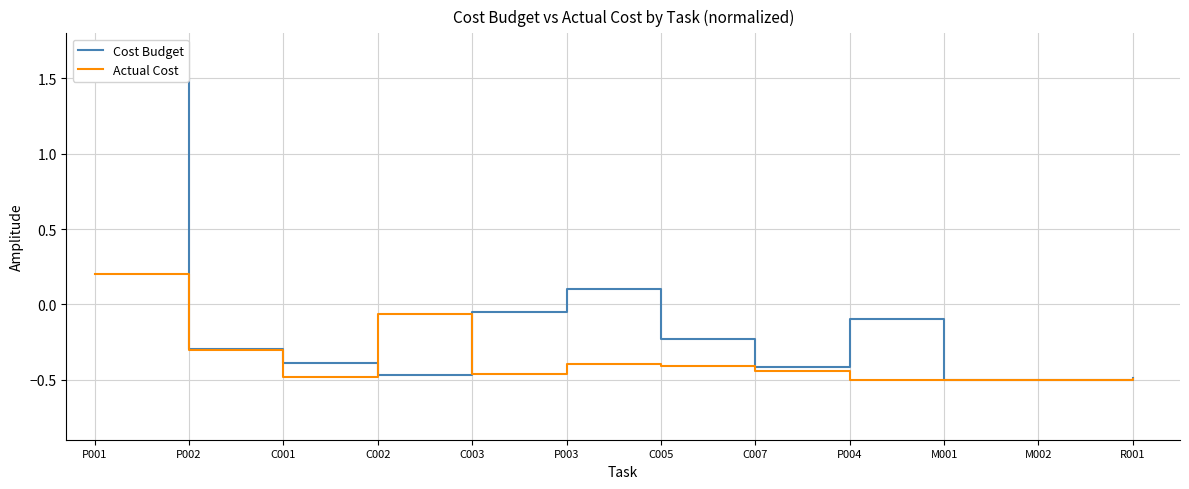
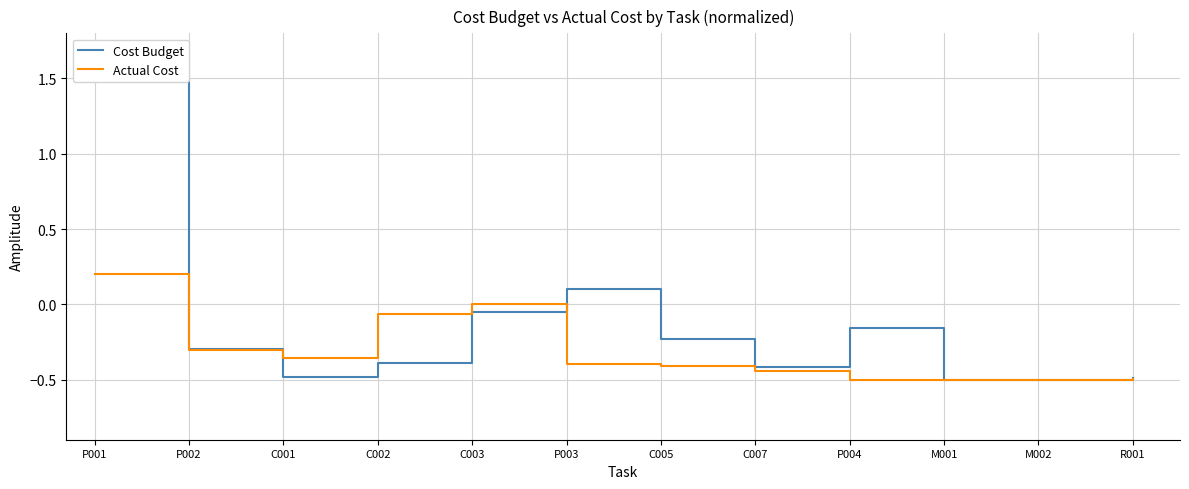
Cost Budget, C001: -0.39 -> -0.48
Actual Cost, C001: -0.48 -> -0.35
Cost Budget, C002: -0.47 -> -0.39
Actual Cost, C003: -0.46 -> 0.00
Cost Budget, P004: -0.10 -> -0.16
